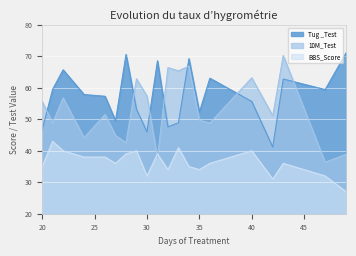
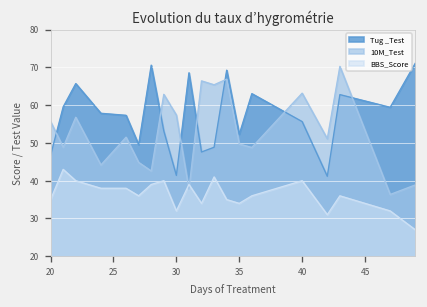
Tug _Test, 30: 46 -> 41
